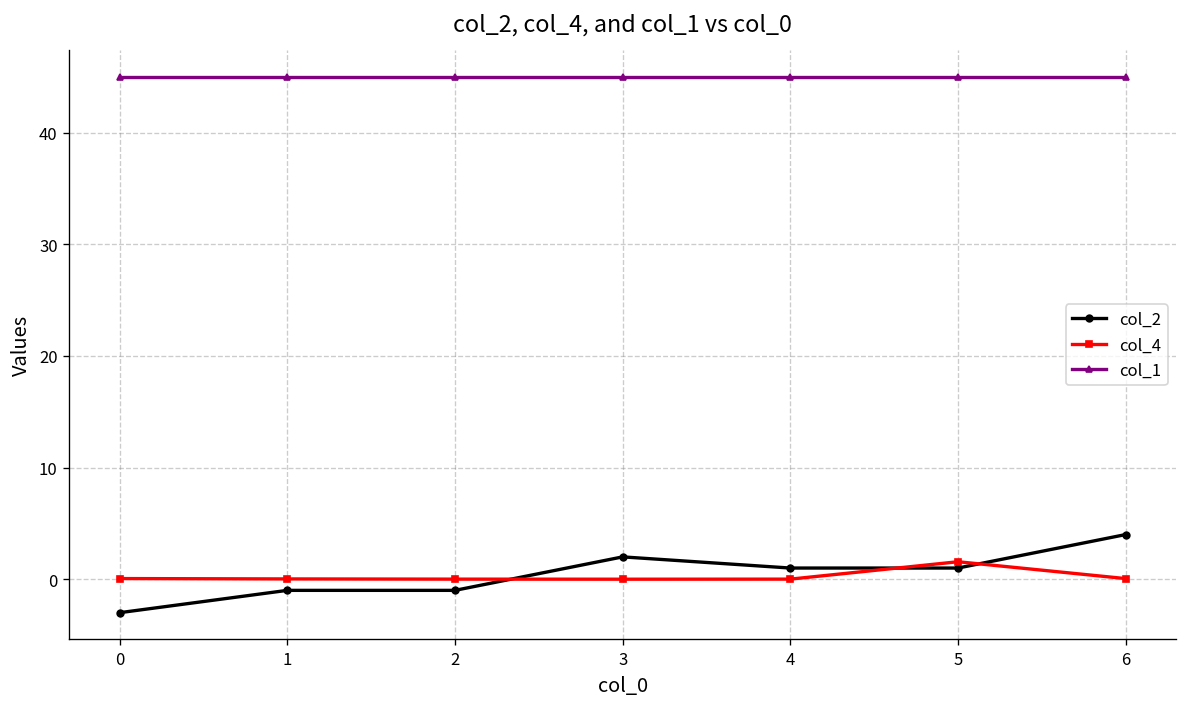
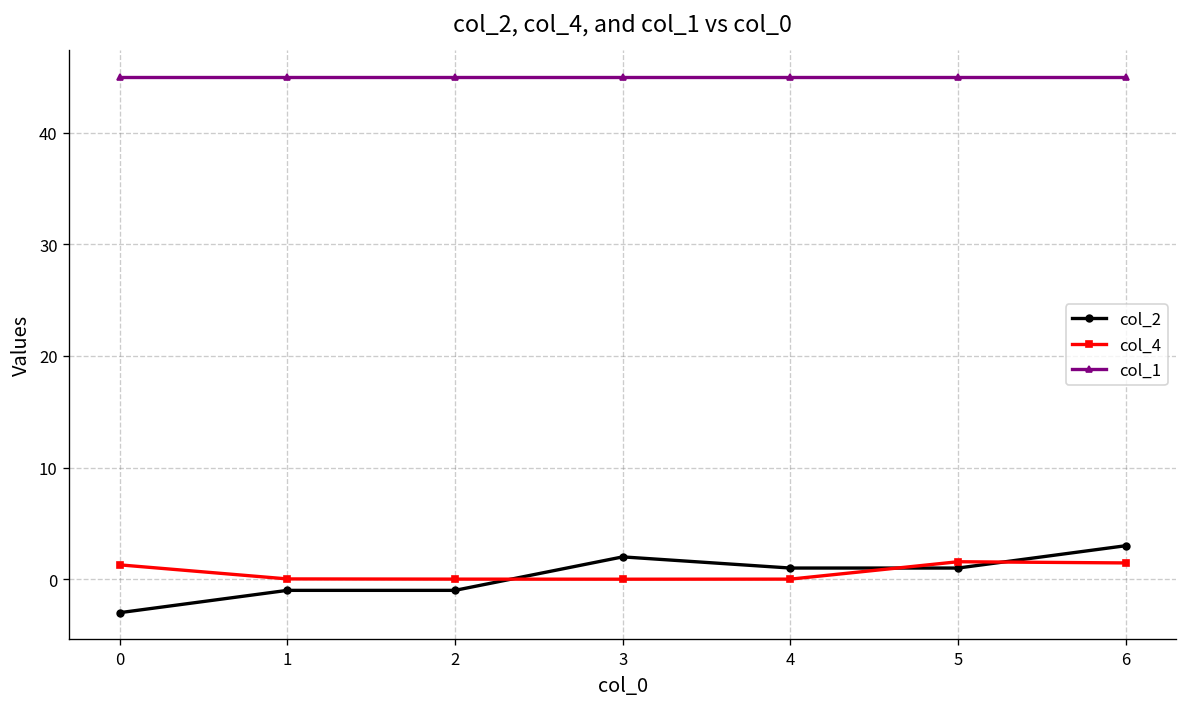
col_4, 0: 0 -> 1
col_2, 6: 4 -> 3
col_4, 6: 0 -> 1
